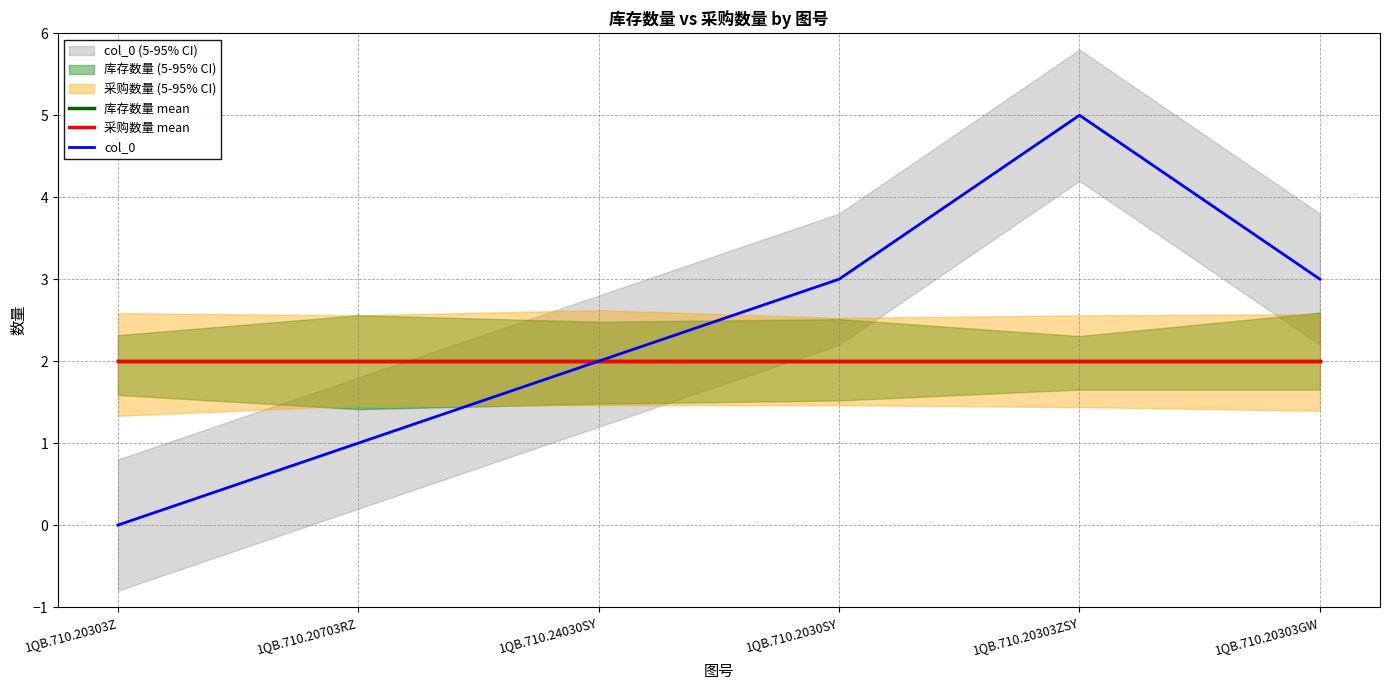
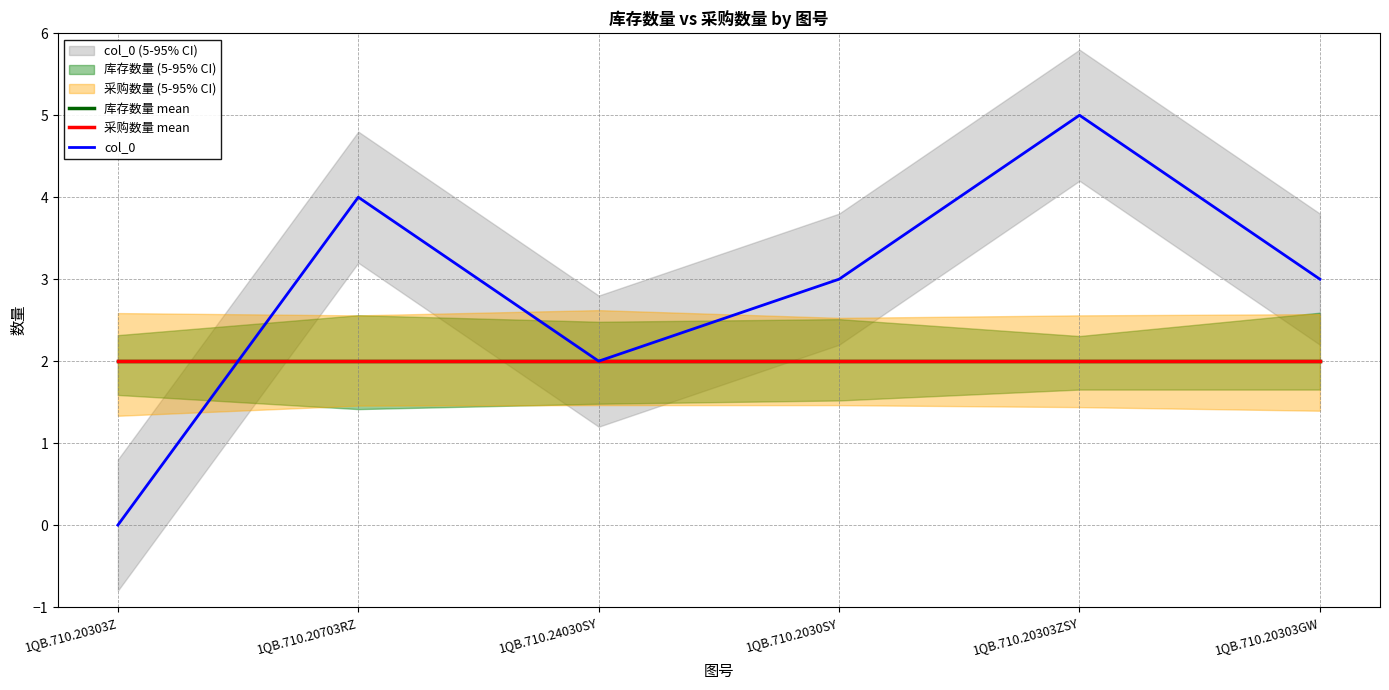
col_0, 1QB.710.20703RZ: 1 -> 4
